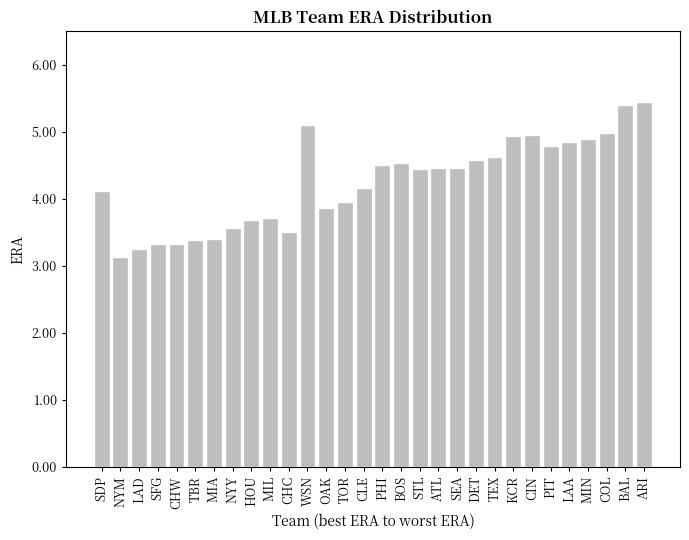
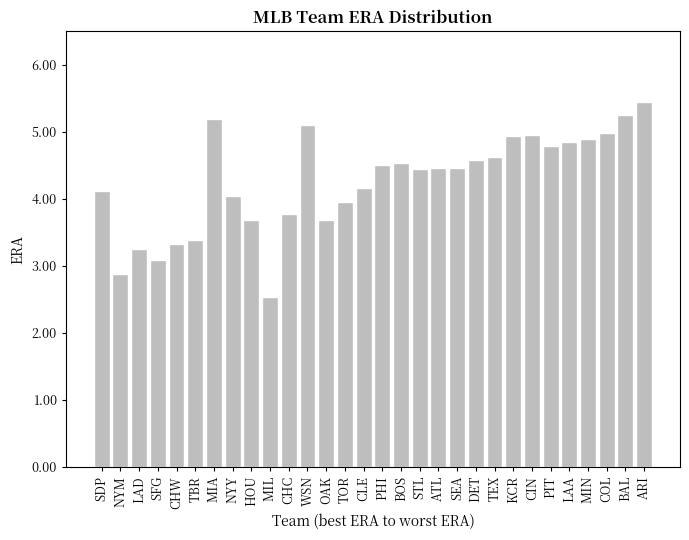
NYM: 3.1 -> 2.9
SFG: 3.3 -> 3.1
MIA: 3.4 -> 5.2
NYY: 3.6 -> 4.1
MIL: 3.7 -> 2.5
CHC: 3.5 -> 3.8
OAK: 3.9 -> 3.7
BAL: 5.4 -> 5.3
